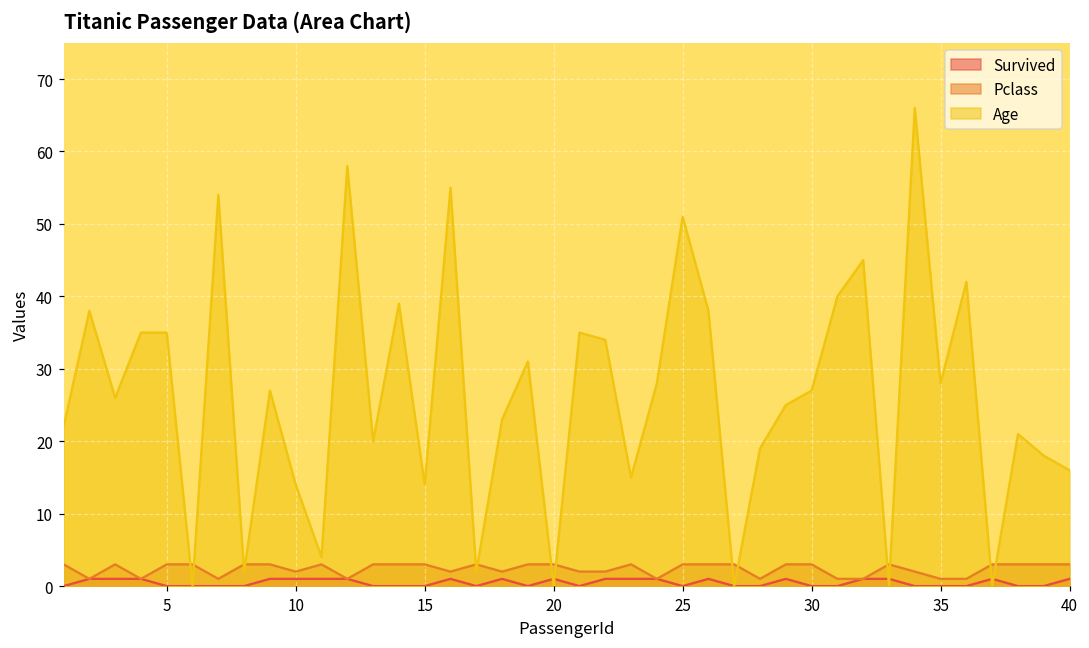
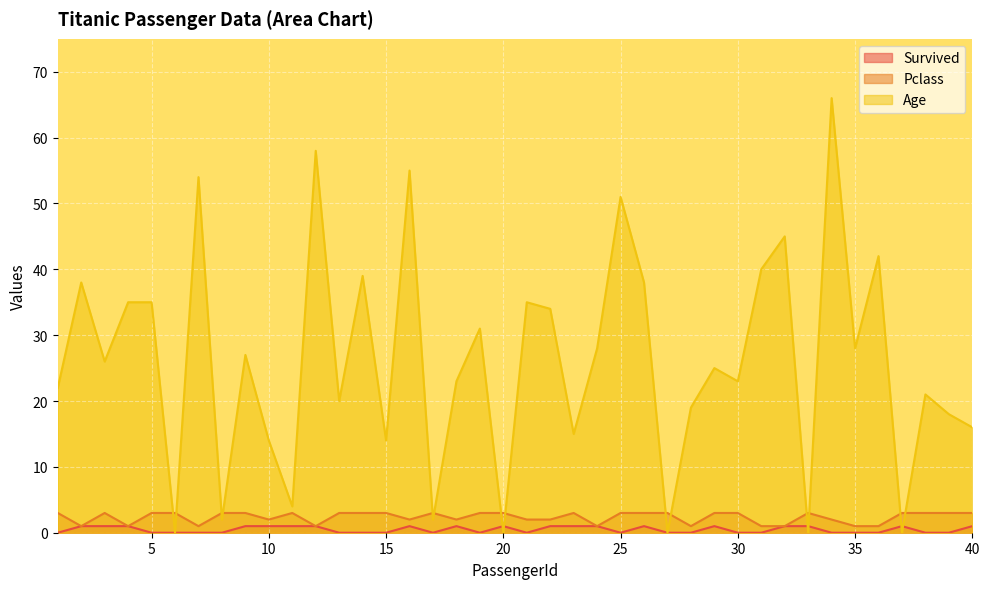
Age, 30: 27 -> 23
